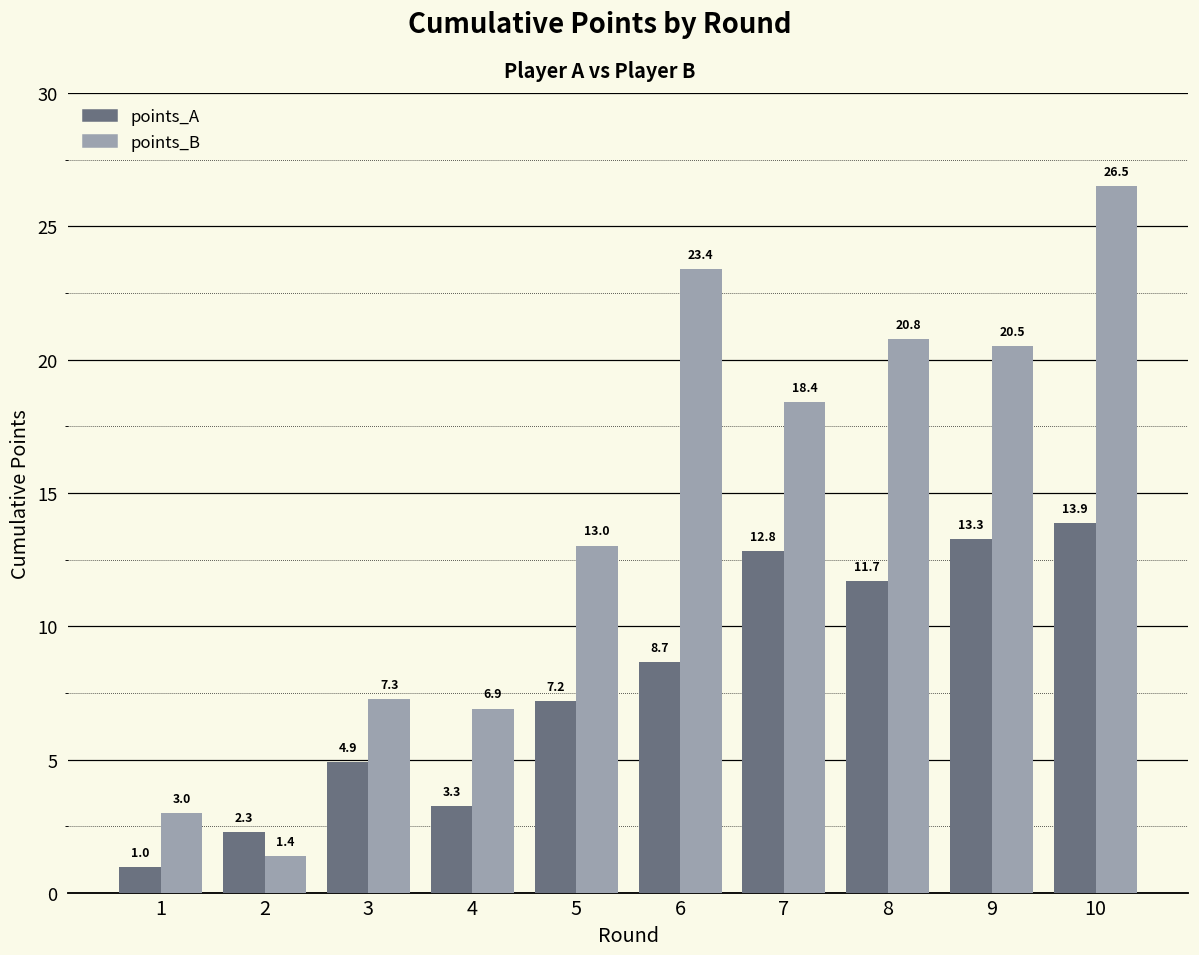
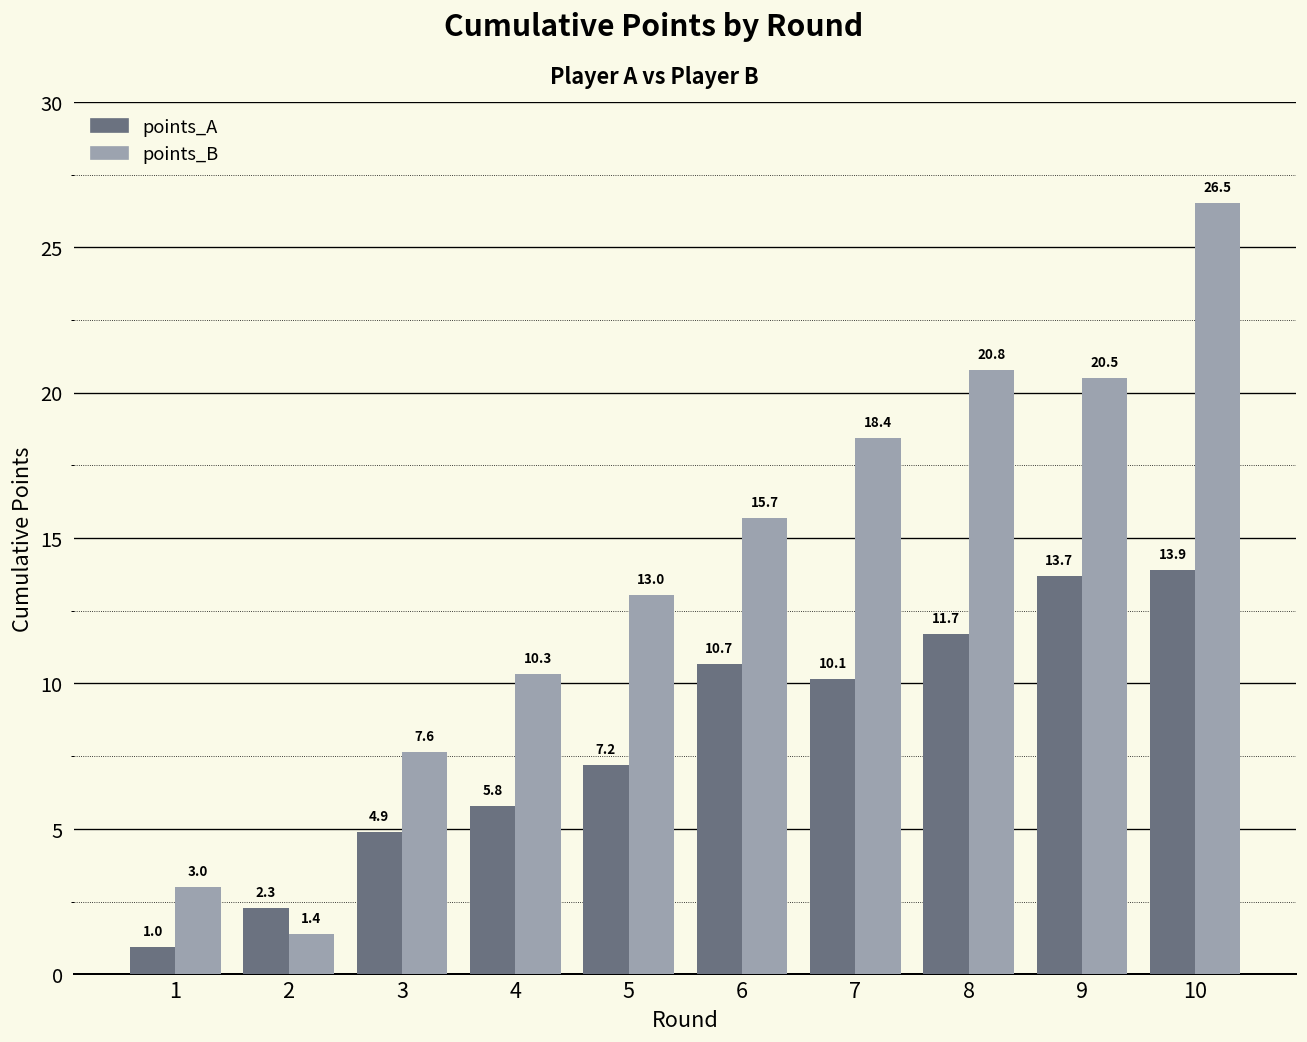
points_B, 3: 7.3 -> 7.6
points_A, 4: 3.3 -> 5.8
points_B, 4: 6.9 -> 10.3
points_A, 6: 8.7 -> 10.7
points_B, 6: 23.4 -> 15.7
points_A, 7: 12.8 -> 10.1
points_A, 9: 13.3 -> 13.7
